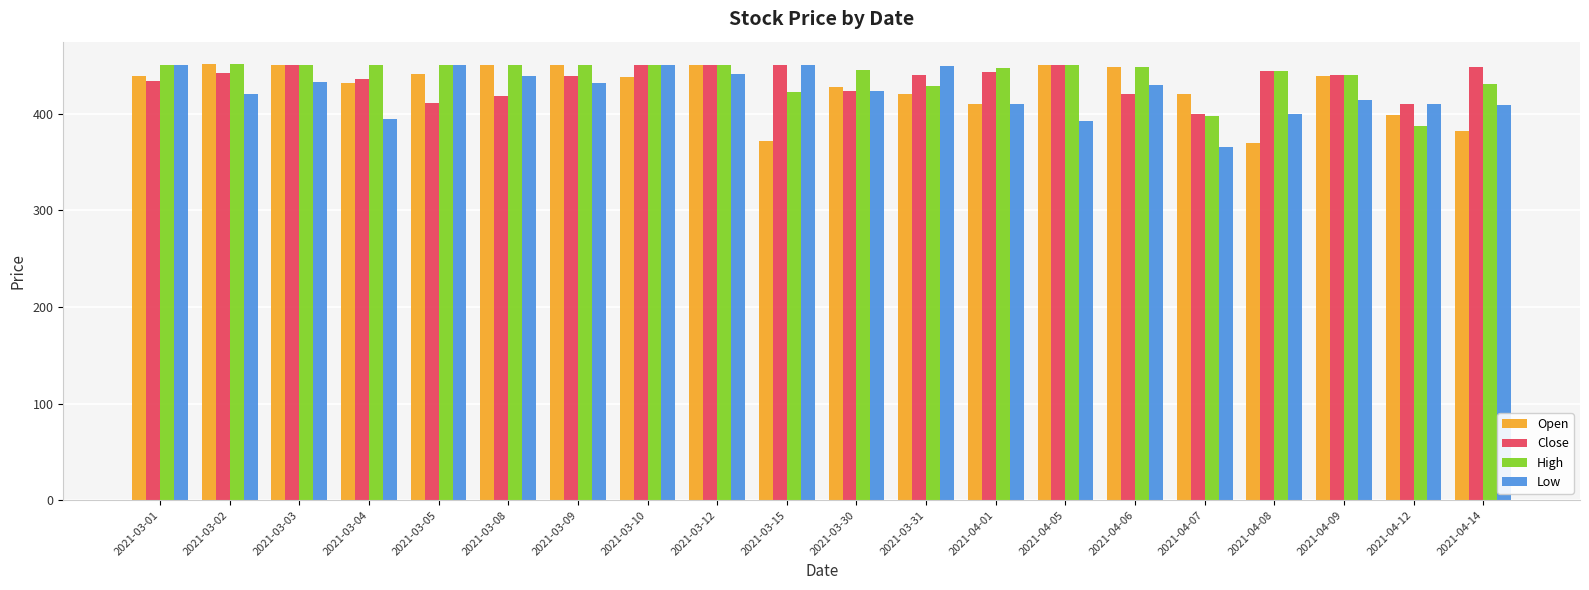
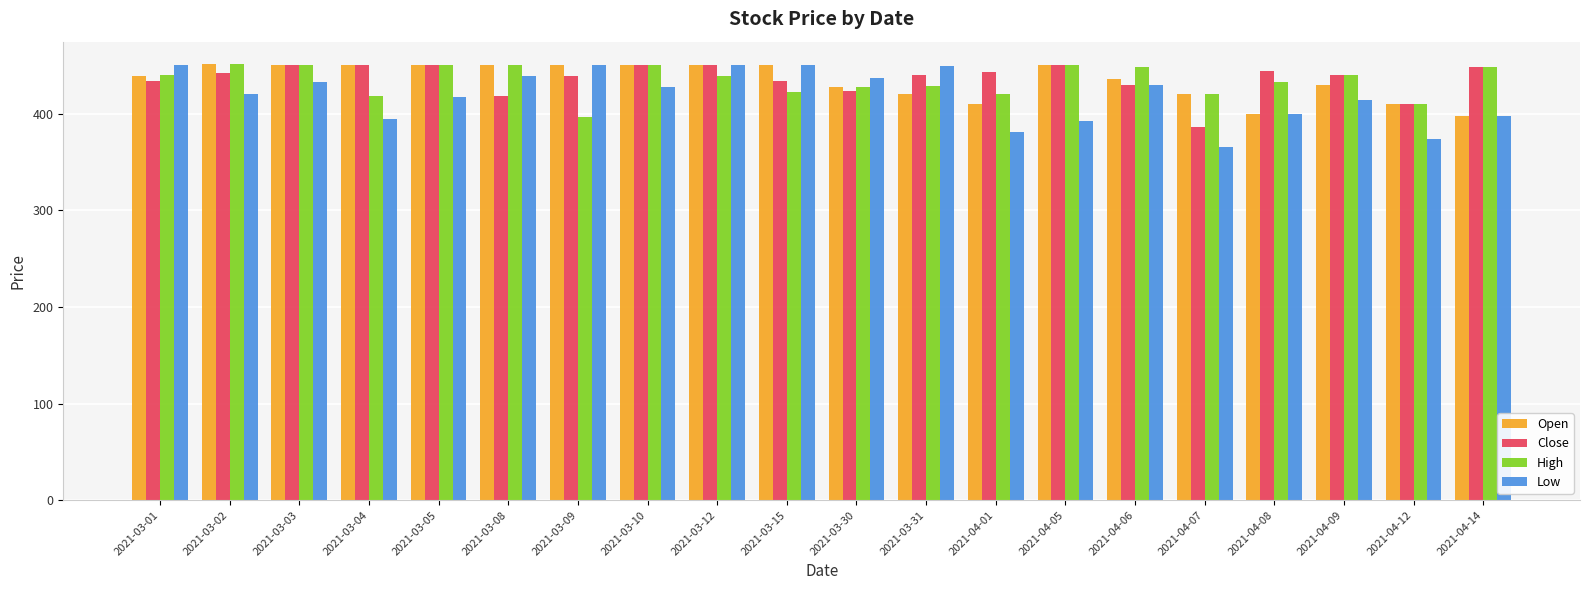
High, 2021-03-01: 450 -> 440
Open, 2021-03-04: 430 -> 450
Close, 2021-03-04: 440 -> 450
High, 2021-03-04: 450 -> 420
Open, 2021-03-05: 440 -> 450
Close, 2021-03-05: 410 -> 450
Low, 2021-03-05: 450 -> 420
High, 2021-03-09: 450 -> 400
Low, 2021-03-09: 430 -> 450
Open, 2021-03-10: 440 -> 450
Low, 2021-03-10: 450 -> 430
High, 2021-03-12: 450 -> 440
Low, 2021-03-12: 440 -> 450
Open, 2021-03-15: 370 -> 450
Close, 2021-03-15: 450 -> 430
High, 2021-03-30: 450 -> 430
Low, 2021-03-30: 420 -> 440
High, 2021-04-01: 450 -> 420
Low, 2021-04-01: 410 -> 380
Open, 2021-04-06: 450 -> 440
Close, 2021-04-06: 420 -> 430
Close, 2021-04-07: 400 -> 390
High, 2021-04-07: 400 -> 420
Open, 2021-04-08: 370 -> 400
High, 2021-04-08: 440 -> 430
Open, 2021-04-09: 440 -> 430
Open, 2021-04-12: 400 -> 410
High, 2021-04-12: 390 -> 410
Low, 2021-04-12: 410 -> 370
Open, 2021-04-14: 380 -> 400
High, 2021-04-14: 430 -> 450
Low, 2021-04-14: 410 -> 400
